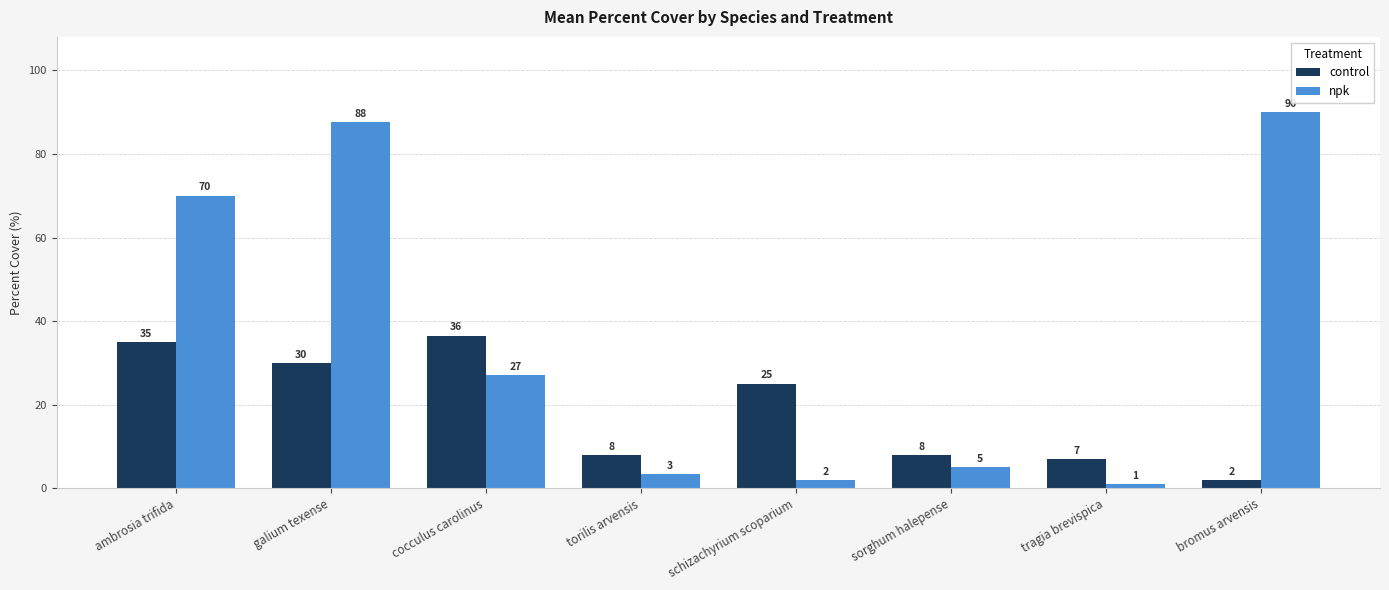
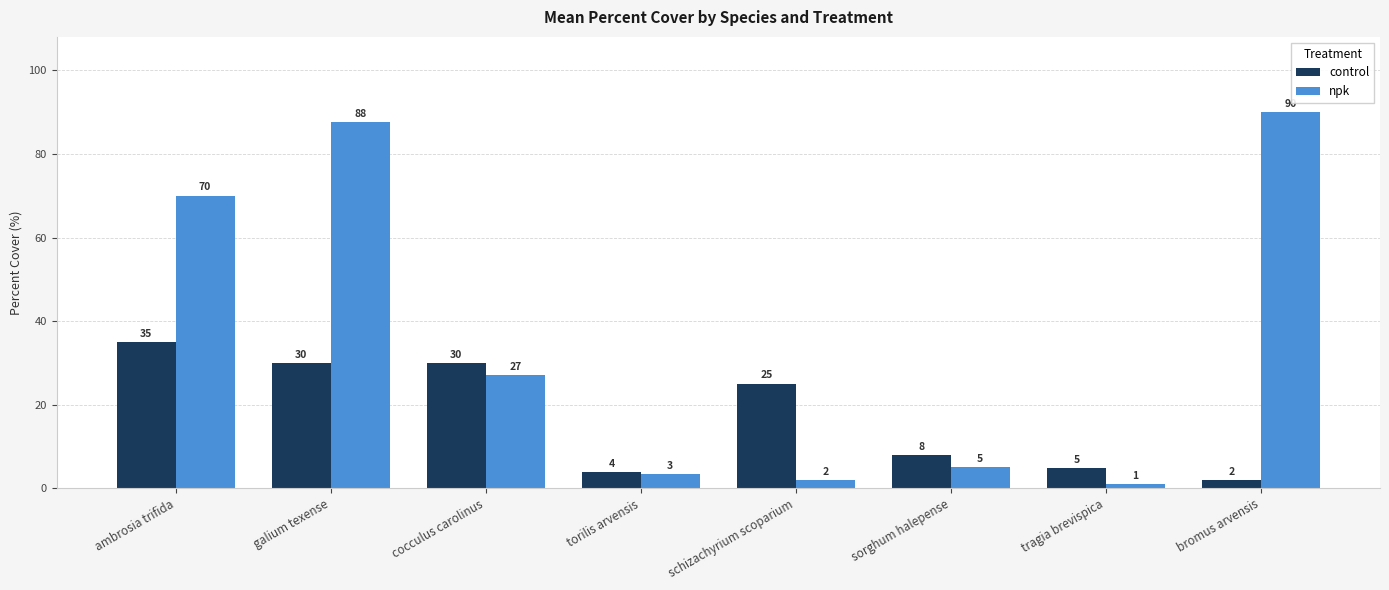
control, cocculus carolinus: 36 -> 30
control, torilis arvensis: 8 -> 4
control, tragia brevispica: 7 -> 5
